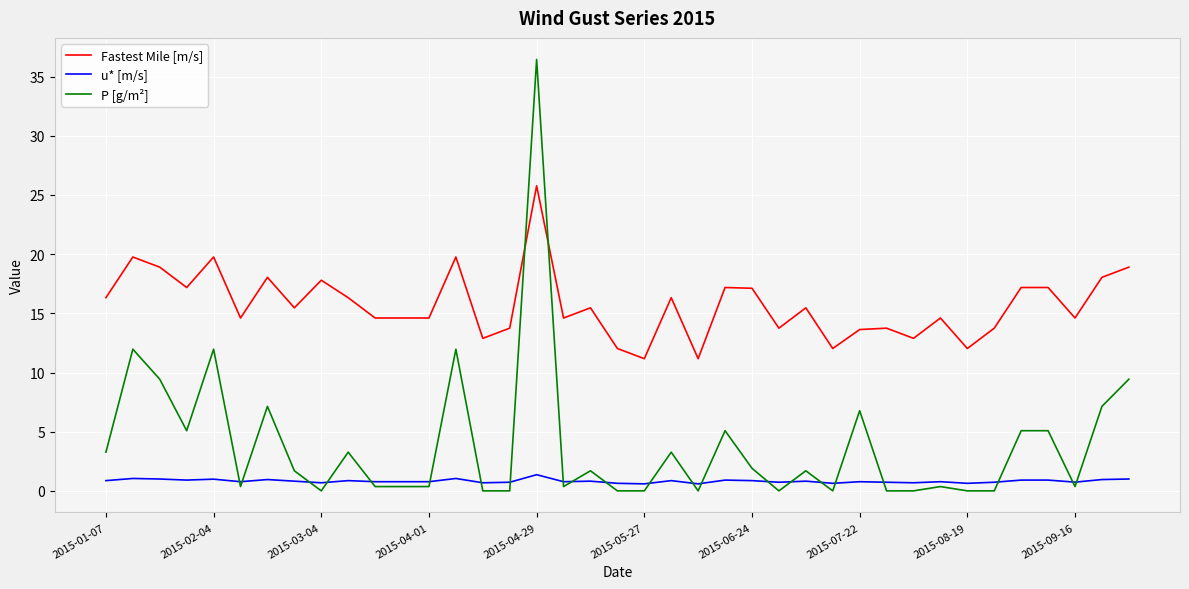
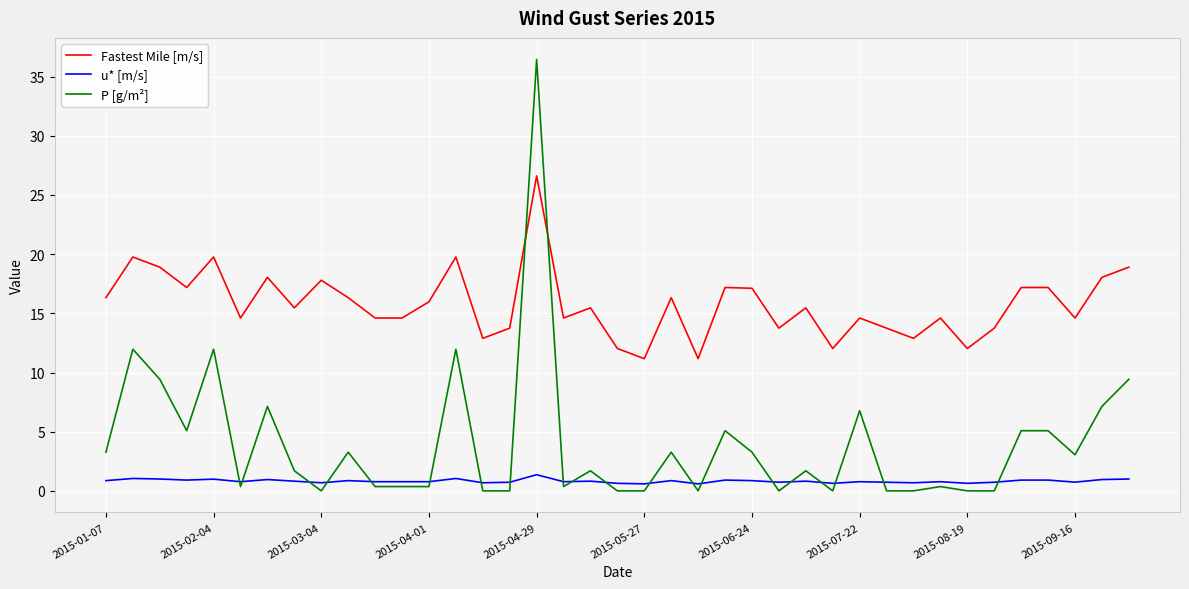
Fastest Mile [m/s], 2015-04-01: 14.6 -> 16.0
Fastest Mile [m/s], 2015-04-29: 25.8 -> 26.6
P [g/m²], 2015-06-24: 1.9 -> 3.3
Fastest Mile [m/s], 2015-07-22: 13.6 -> 14.6
P [g/m²], 2015-09-16: 0.4 -> 3.0
